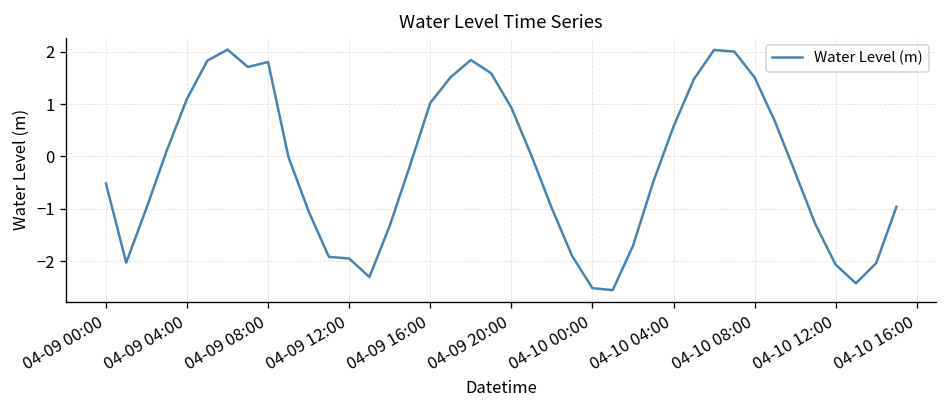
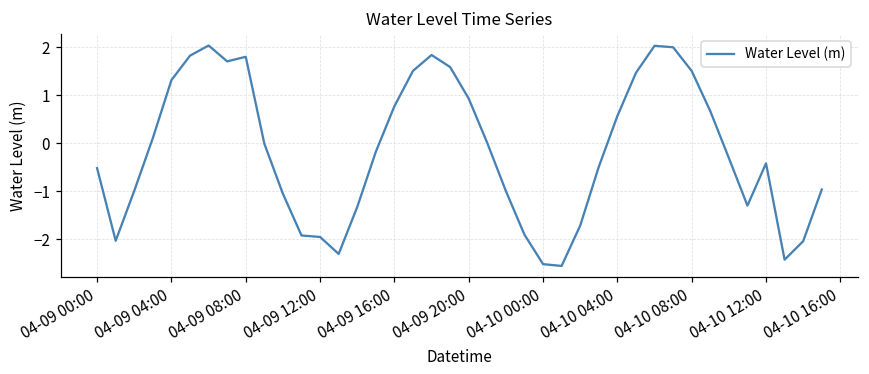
04-09 04:00: 1.1 -> 1.3
04-09 16:00: 1.0 -> 0.8
04-10 12:00: -2.1 -> -0.4
